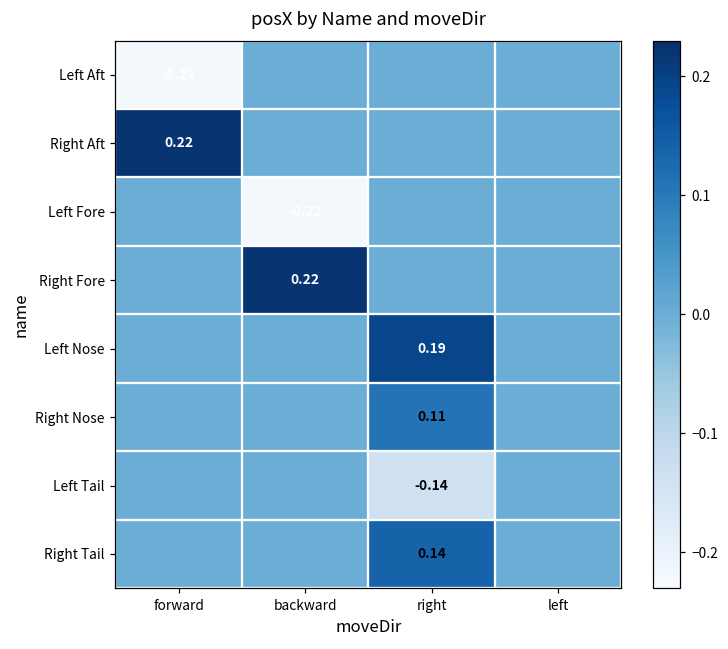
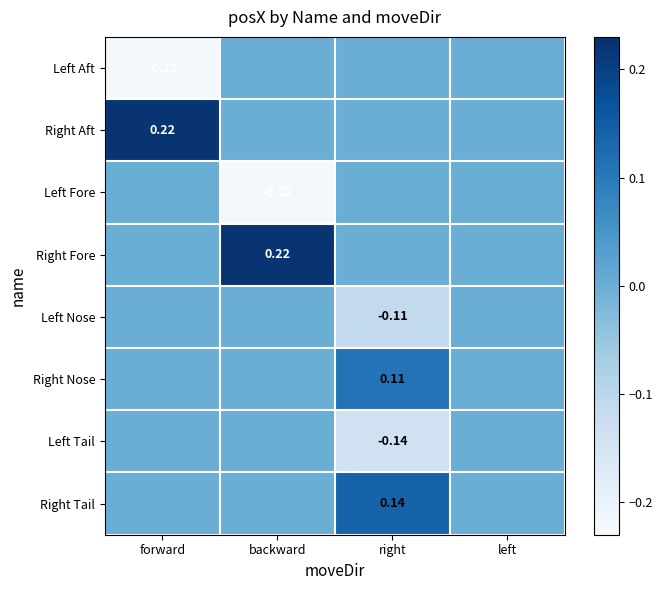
Left Nose, right: 0.19 -> -0.11
